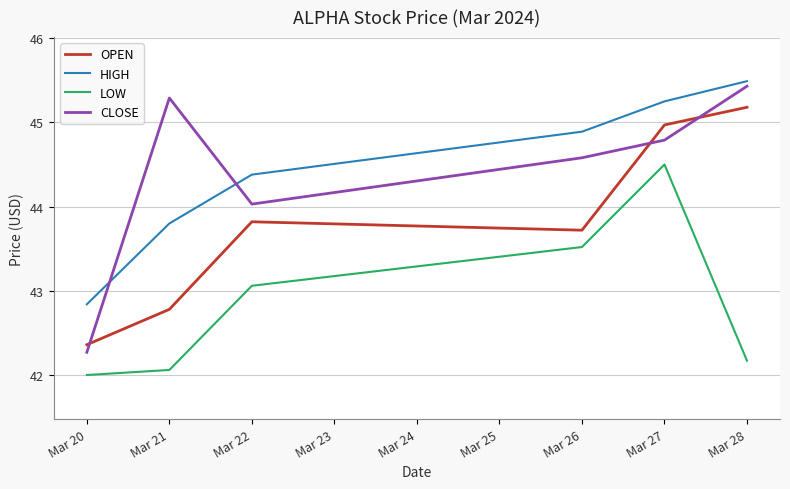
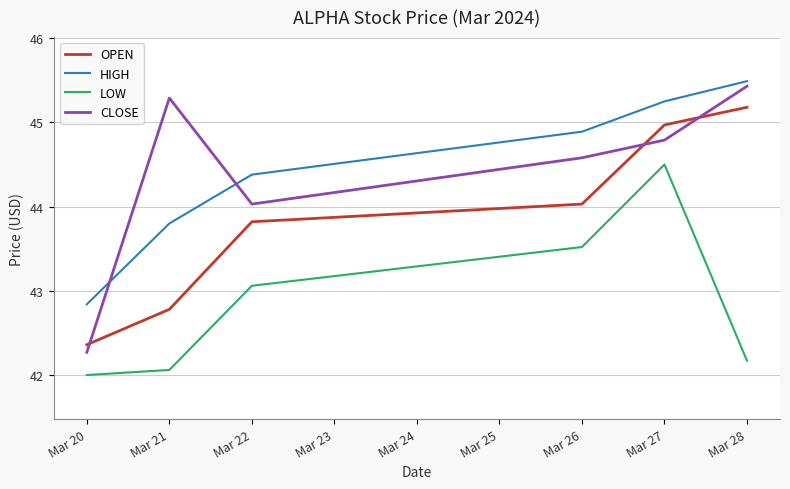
OPEN, Mar 26: 43.7 -> 44.0
